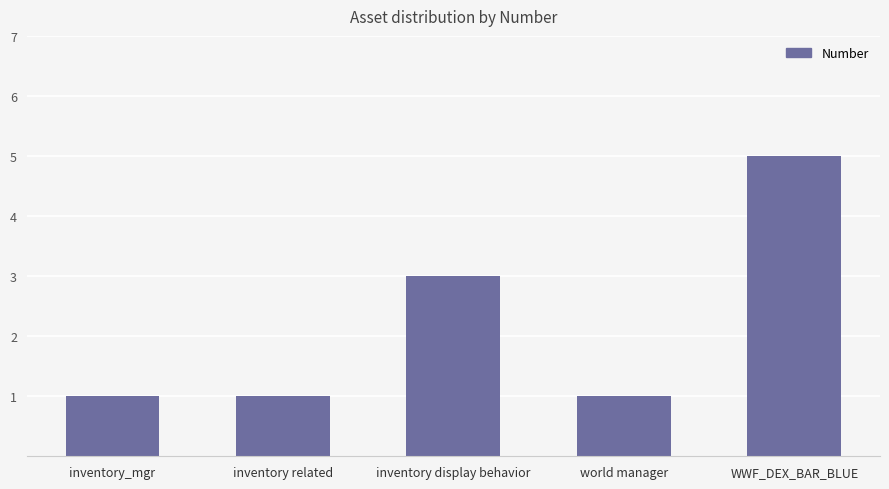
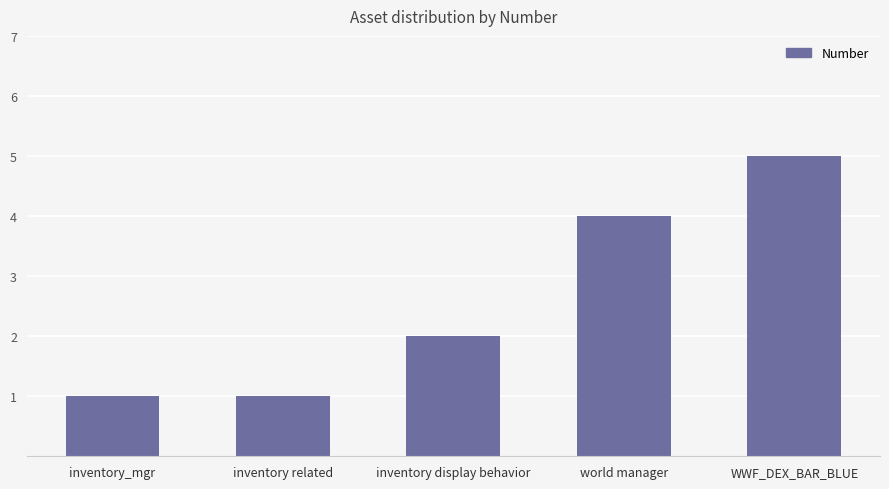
inventory display behavior: 3 -> 2
world manager: 1 -> 4
